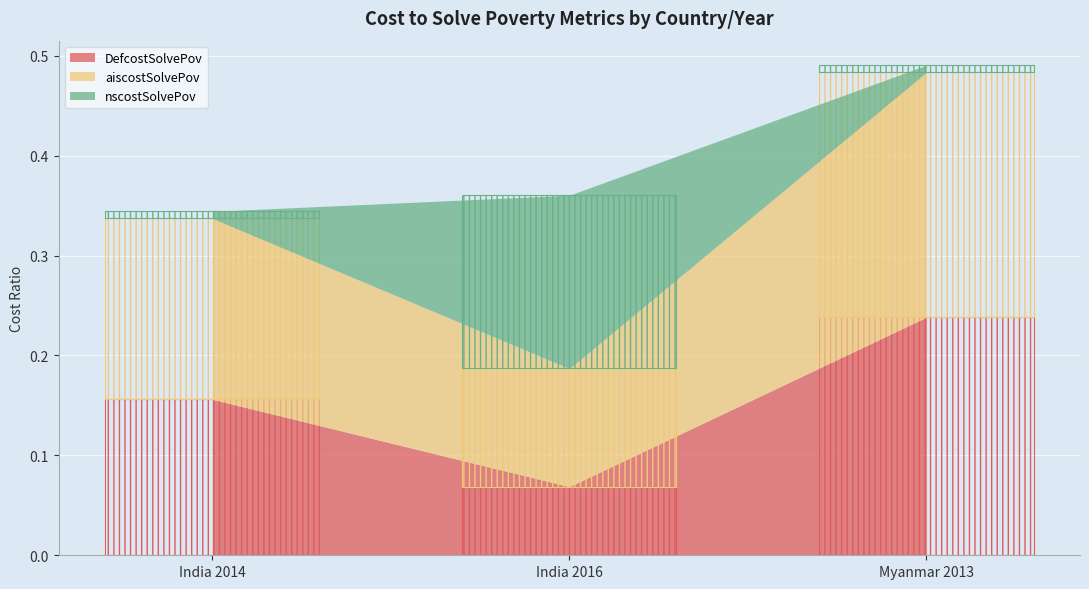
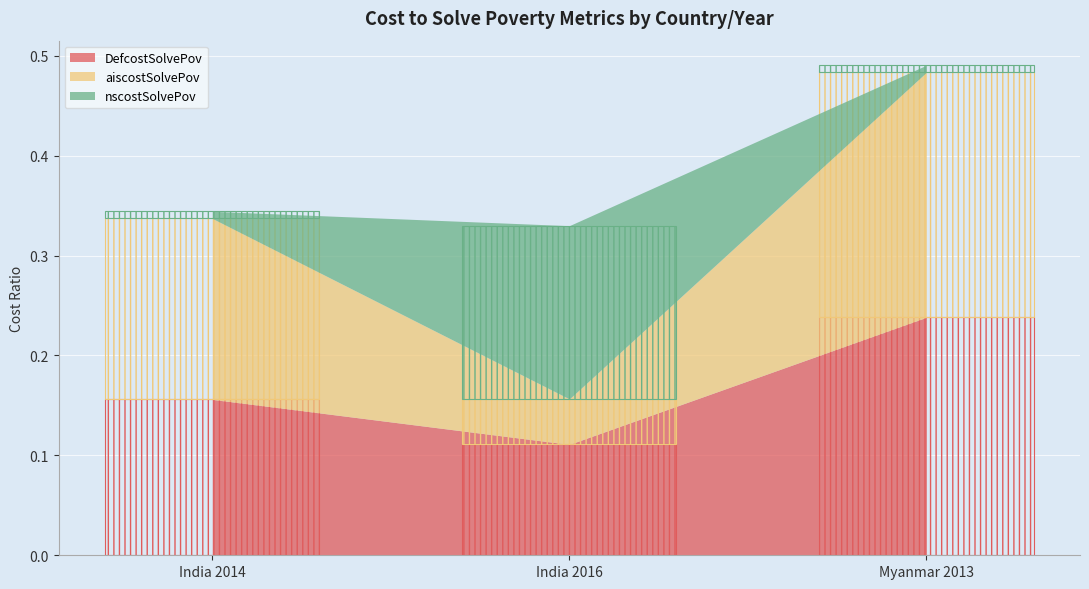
DefcostSolvePov, India 2016: 0.07 -> 0.11
aiscostSolvePov, India 2016: 0.12 -> 0.05
